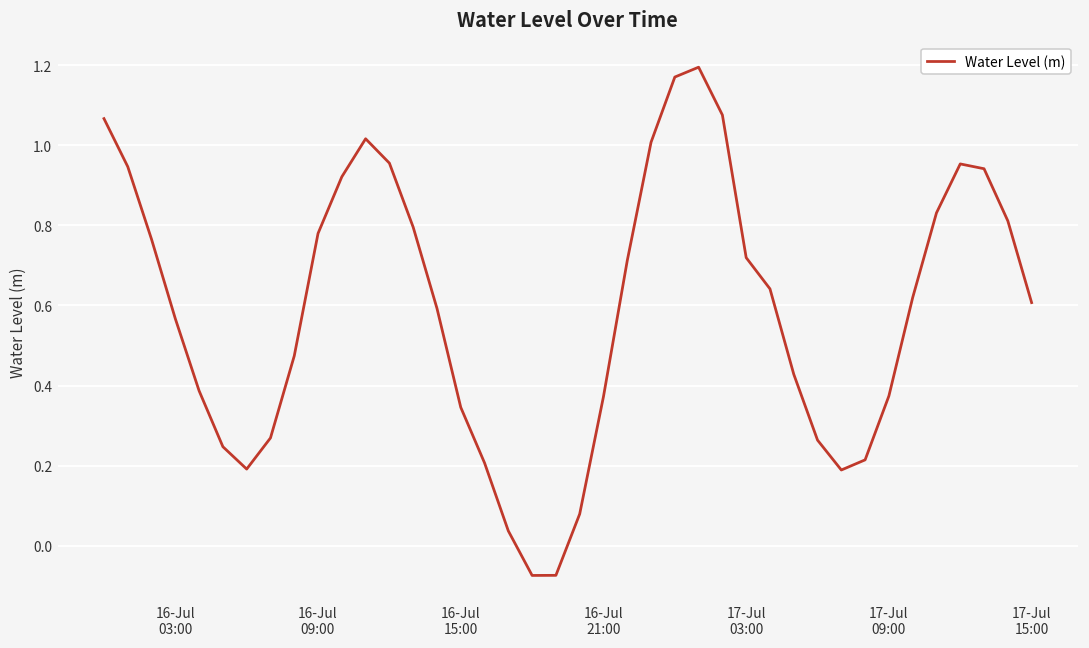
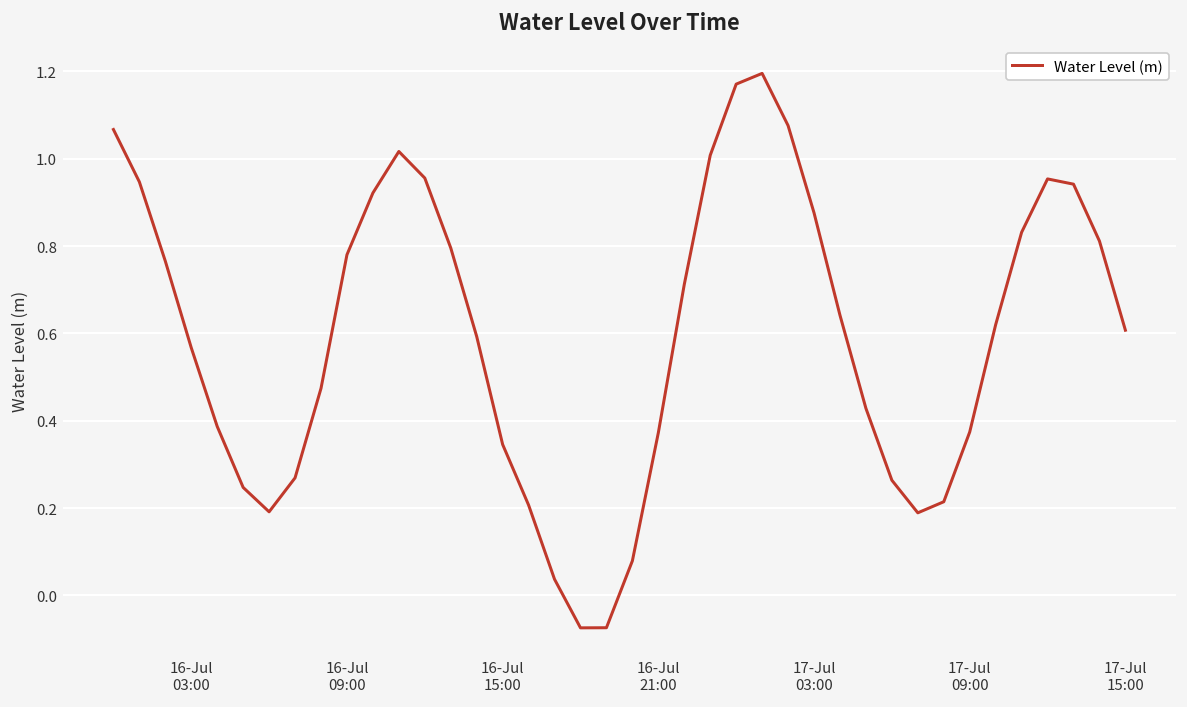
17-Jul 03:00: 0.72 -> 0.88
